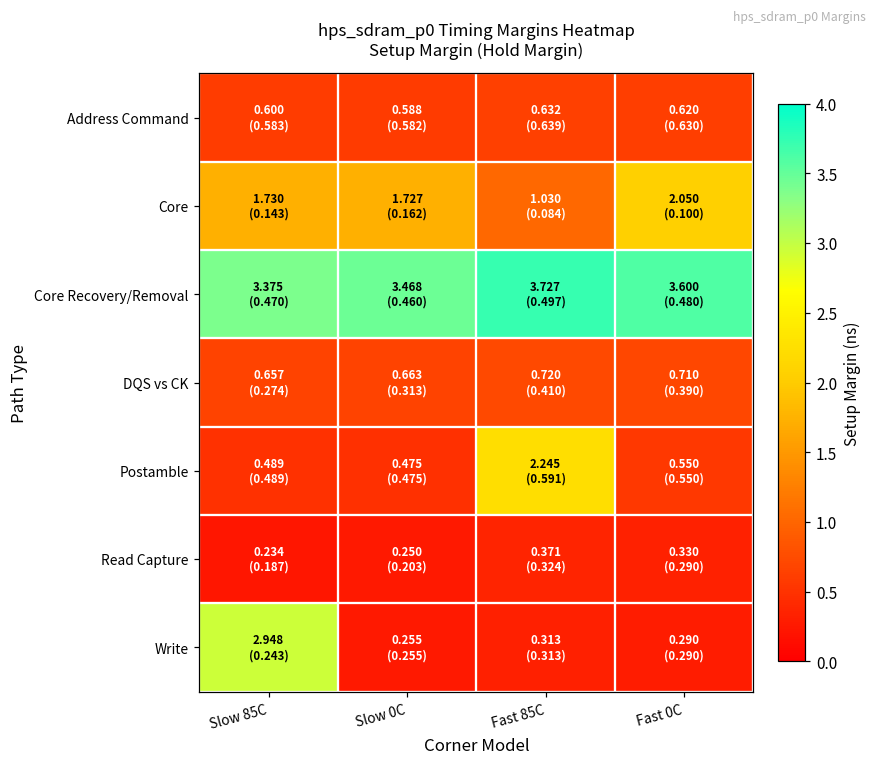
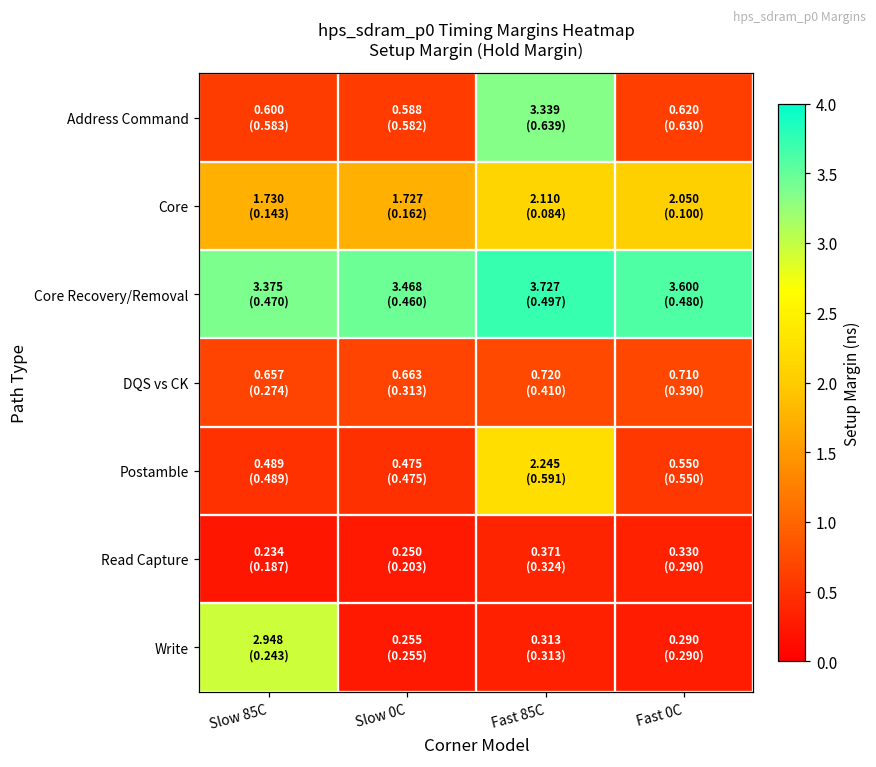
Address Command, Fast 85C: 0.632 -> 3.339
Core, Fast 85C: 1.030 -> 2.110
